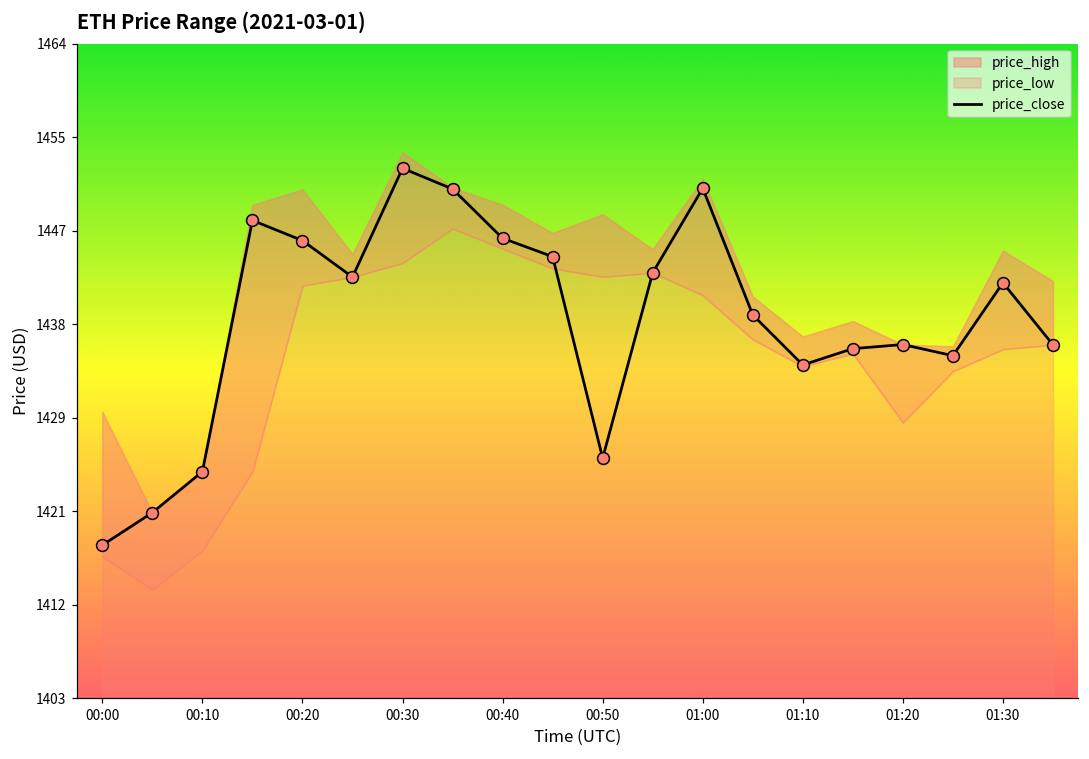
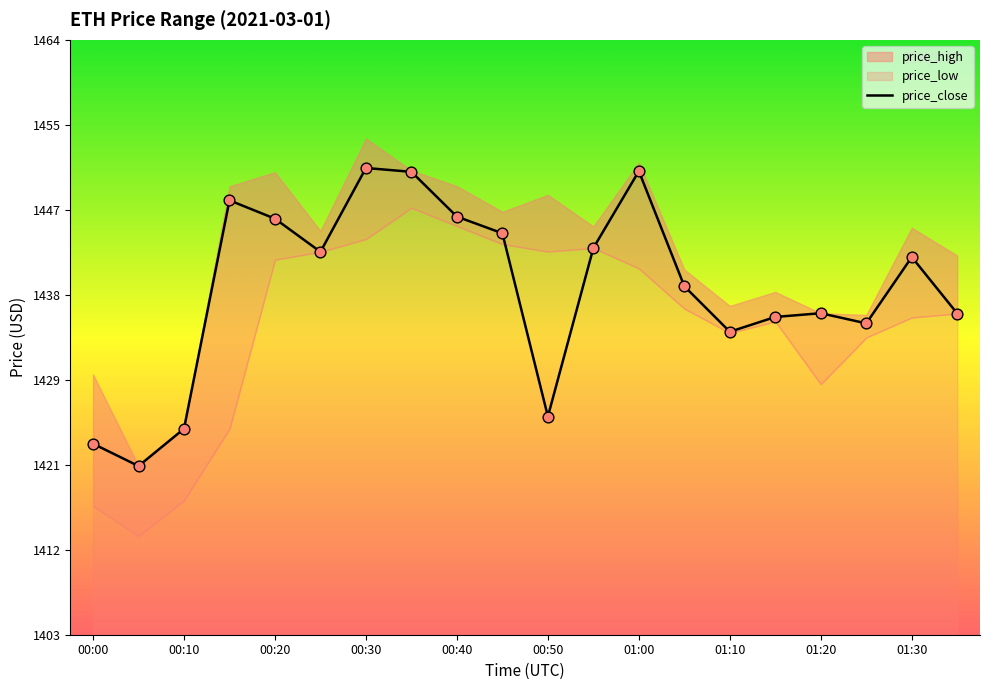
price_close, 00:00: 1418 -> 1423
price_close, 00:30: 1452 -> 1451
